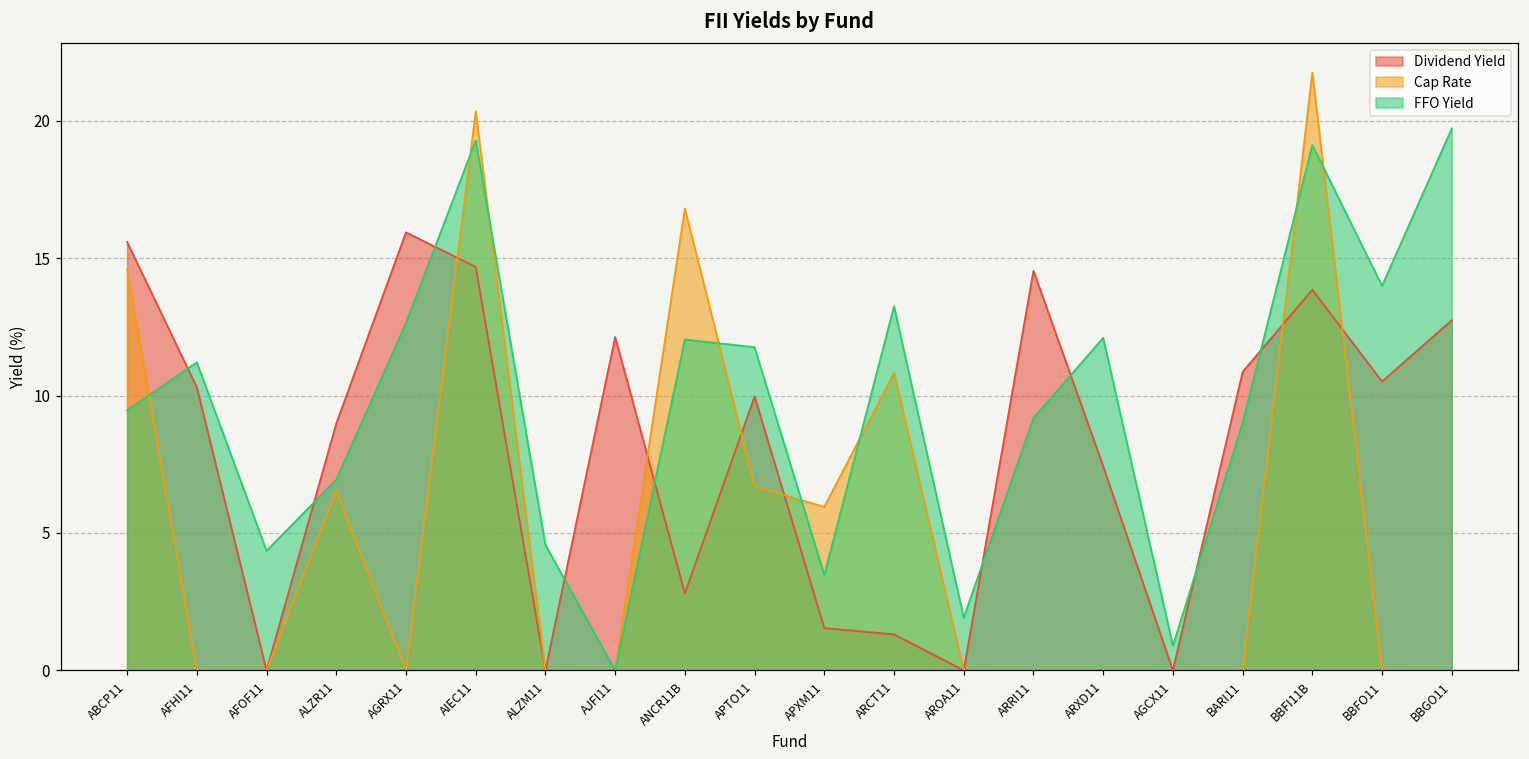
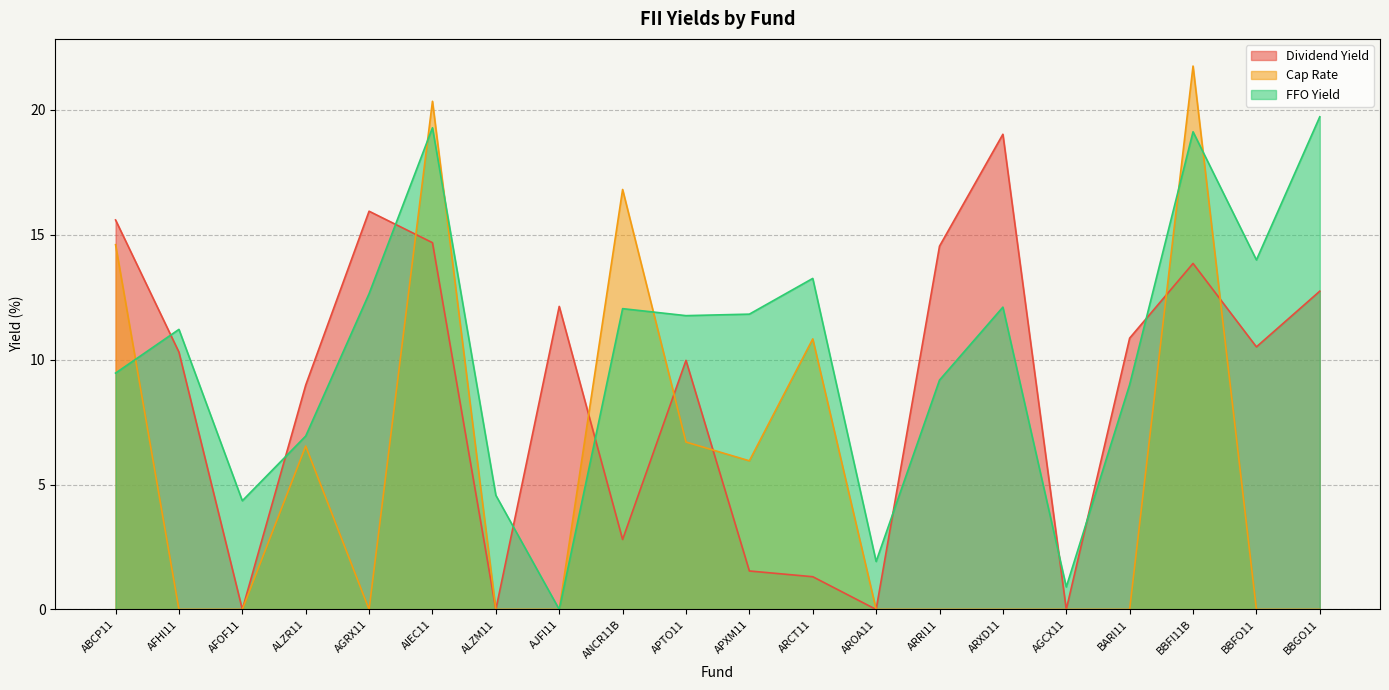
FFO Yield, APXM11: 3.5 -> 11.8
Dividend Yield, ARXD11: 7.4 -> 19.0
